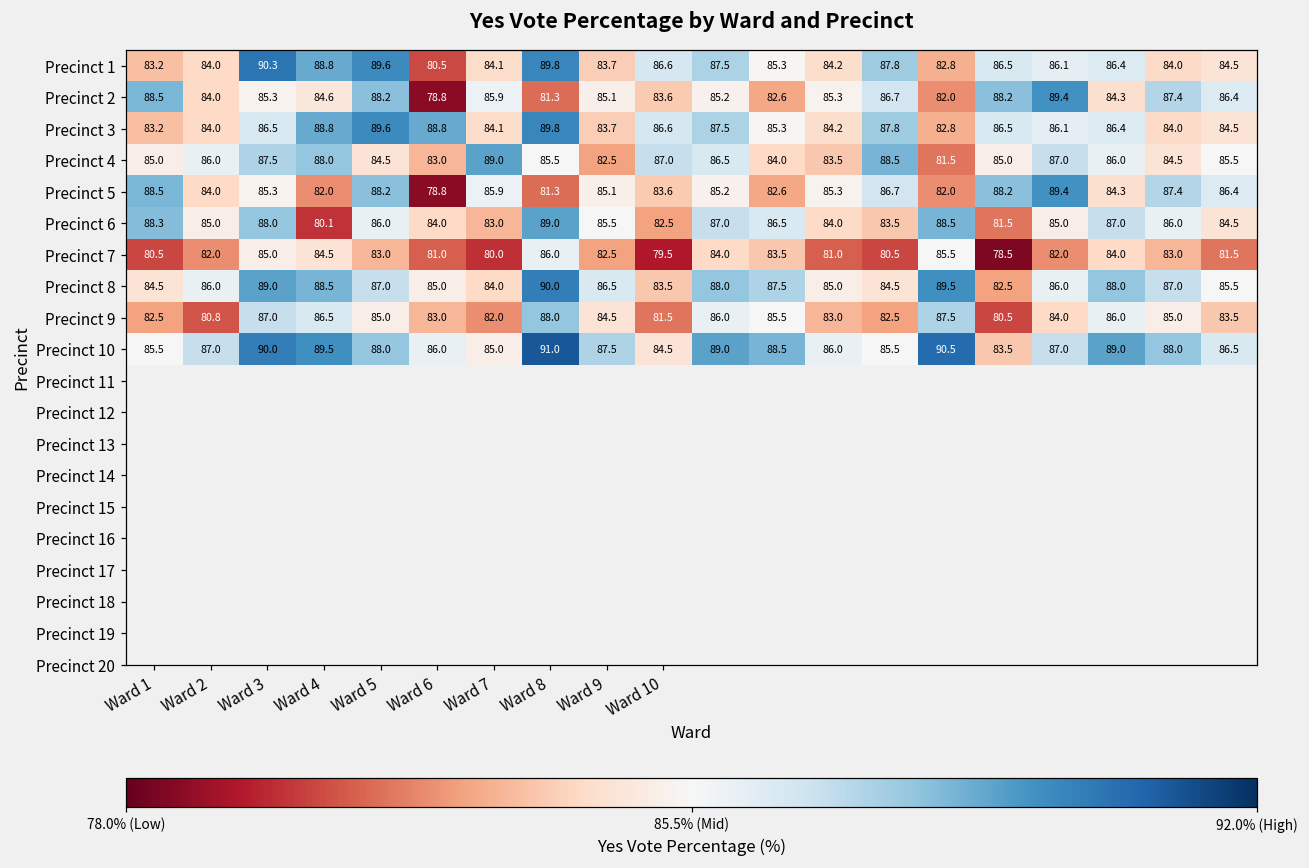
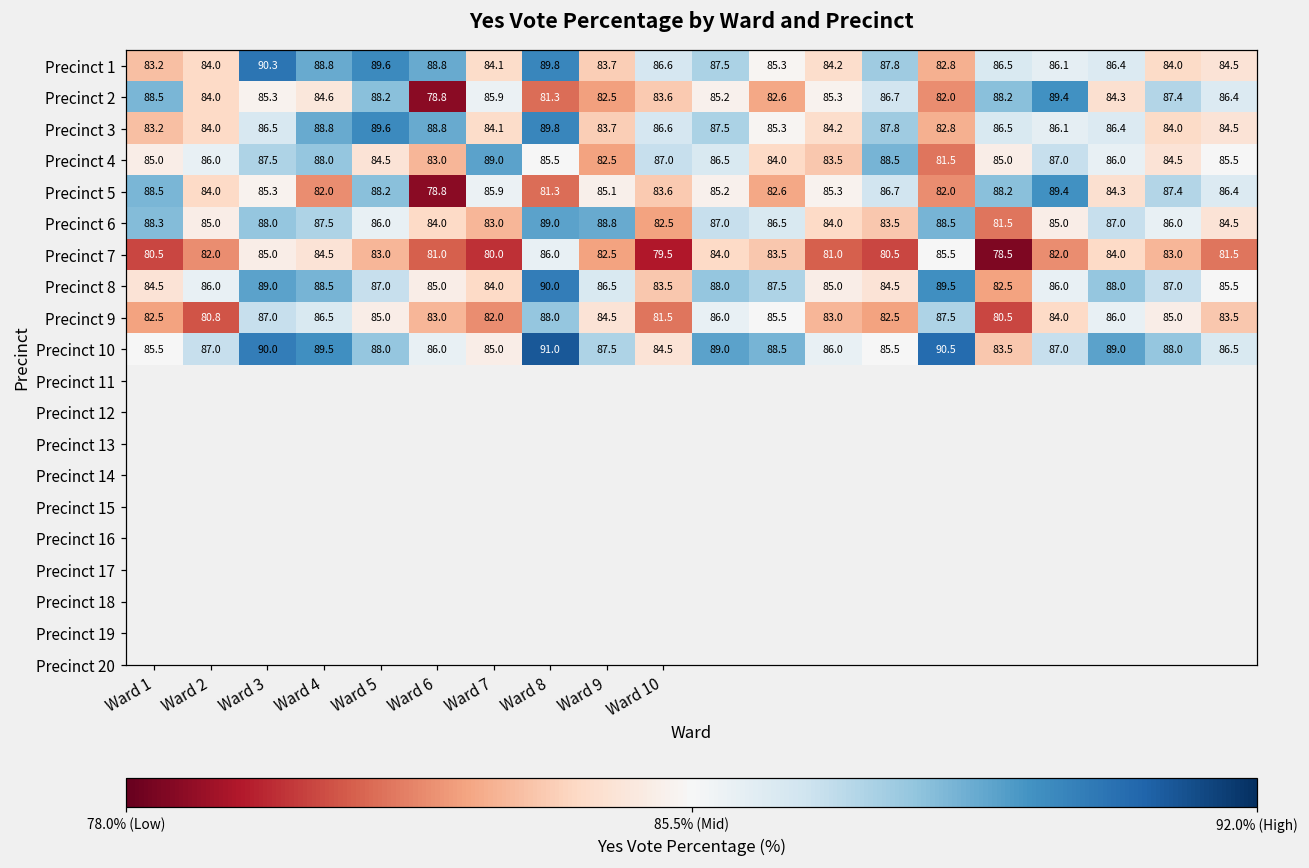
Precinct 1, Ward 6: 80.5 -> 88.8
Precinct 2, Ward 9: 85.1 -> 82.5
Precinct 6, Ward 4: 80.1 -> 87.5
Precinct 6, Ward 9: 85.5 -> 88.8
